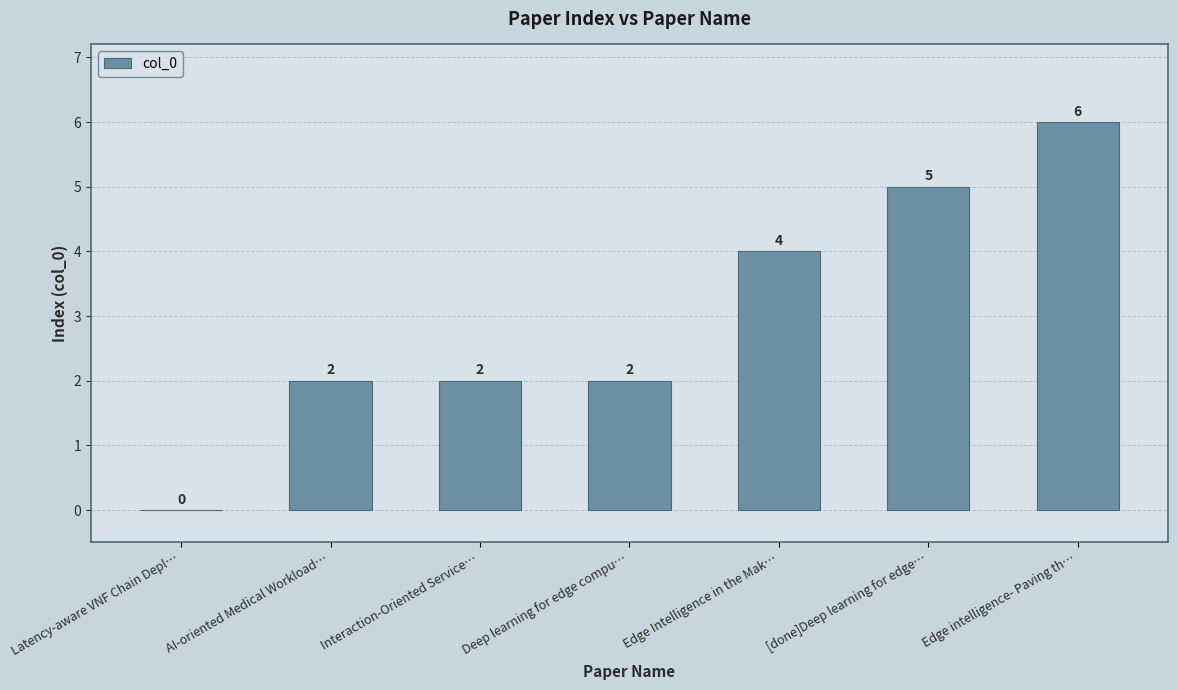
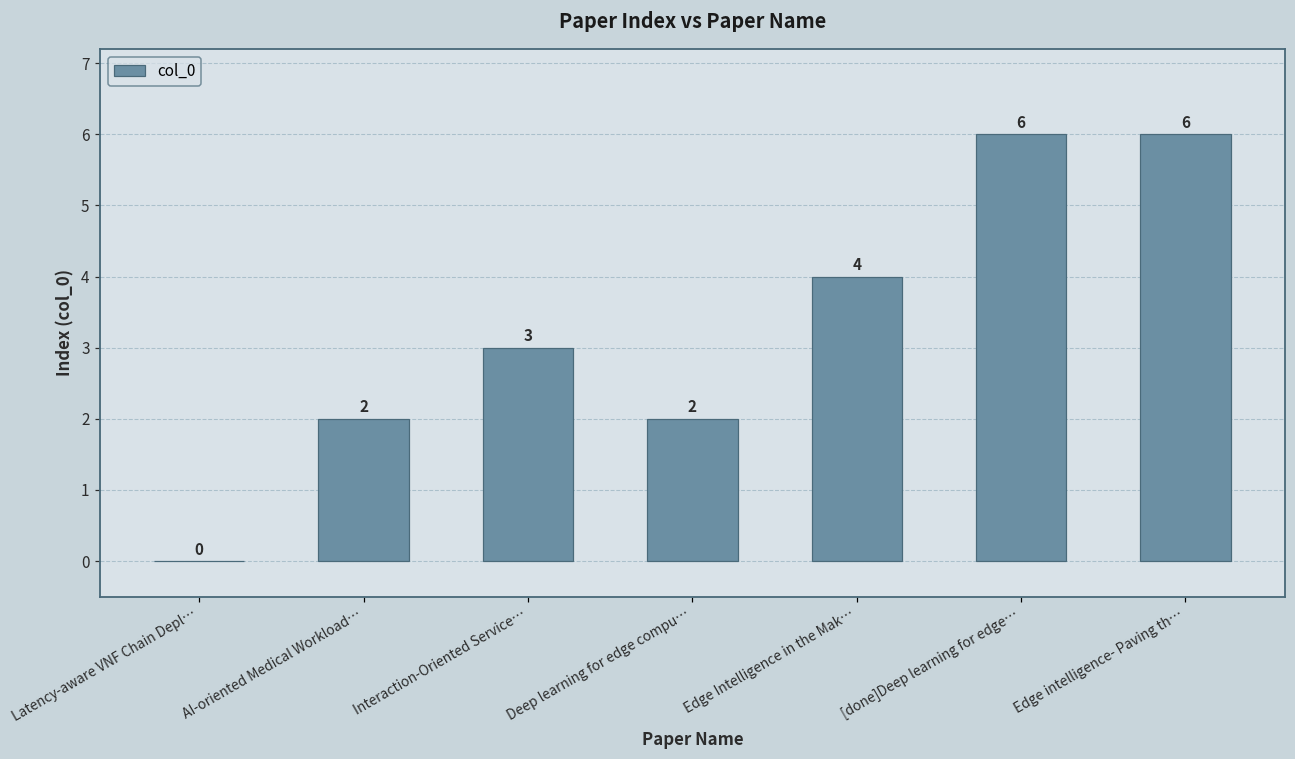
Interaction-Oriented Service…: 2 -> 3
[done]Deep learning for edge…: 5 -> 6
